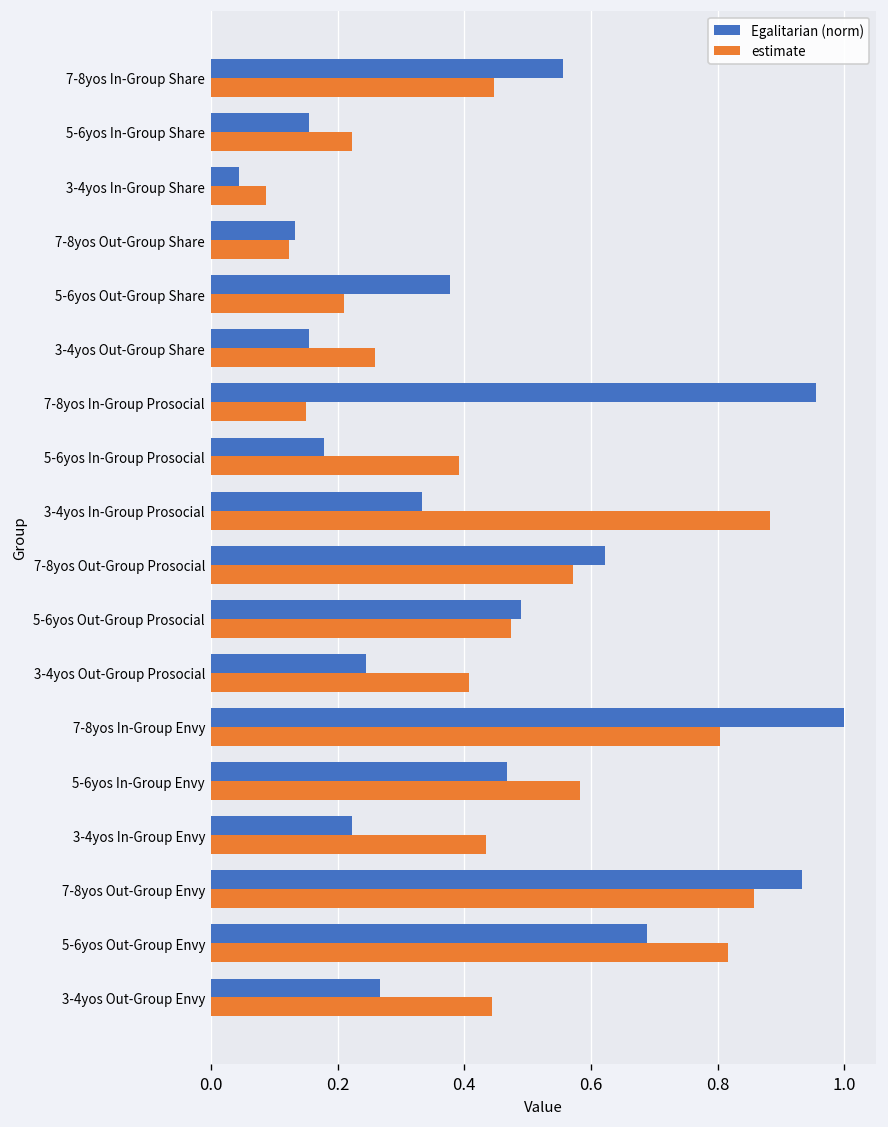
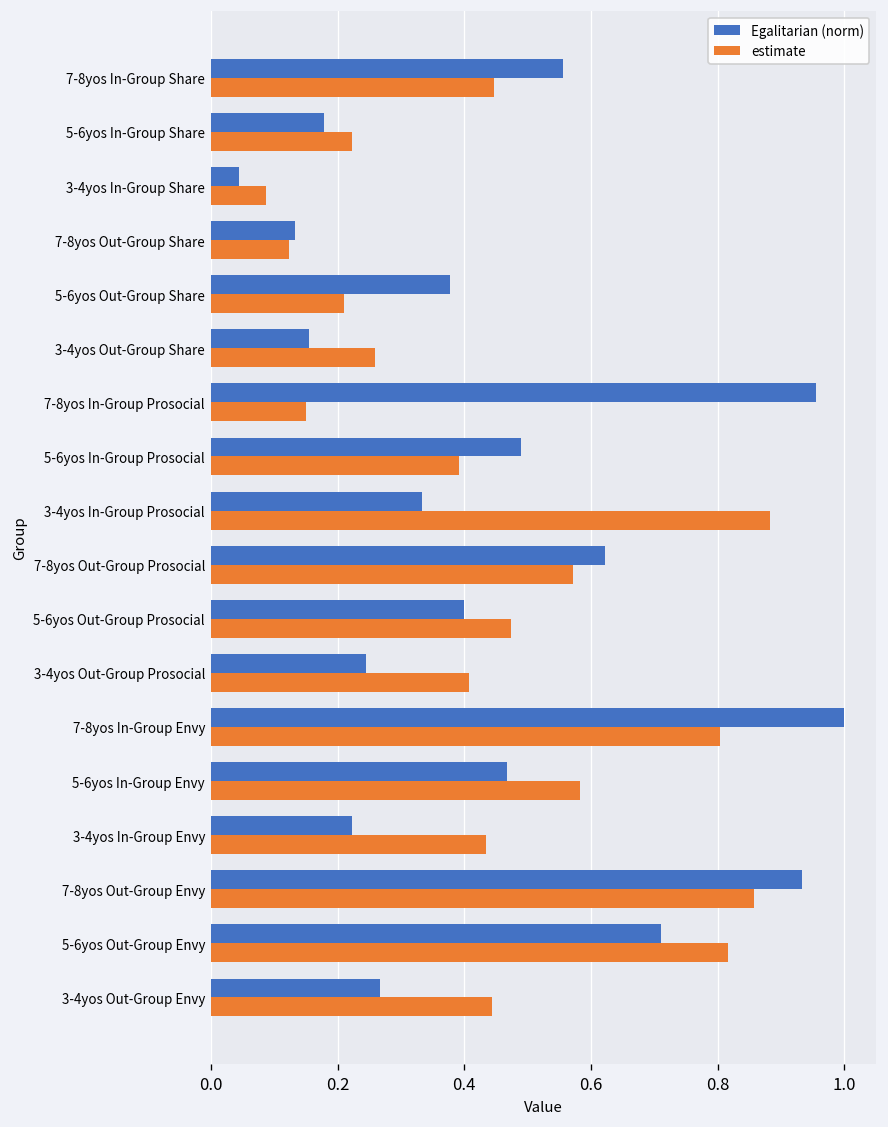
Egalitarian (norm), 5-6yos In-Group Share: 0.16 -> 0.18
Egalitarian (norm), 5-6yos In-Group Prosocial: 0.18 -> 0.49
Egalitarian (norm), 5-6yos Out-Group Prosocial: 0.49 -> 0.40
Egalitarian (norm), 5-6yos Out-Group Envy: 0.69 -> 0.71
